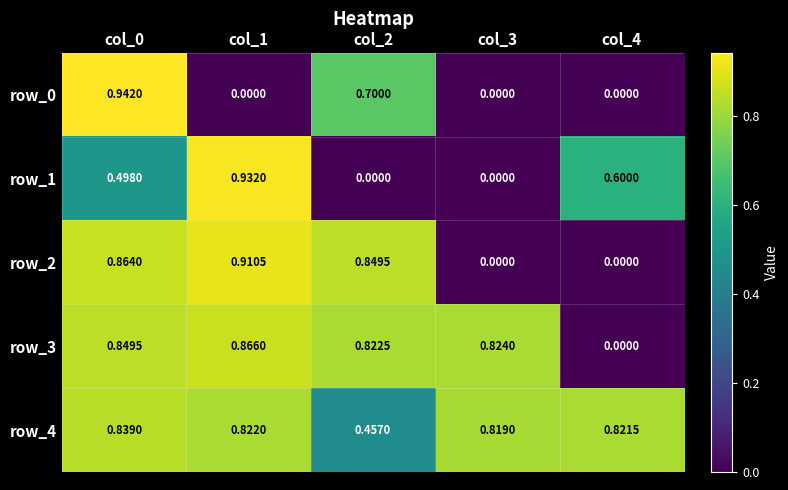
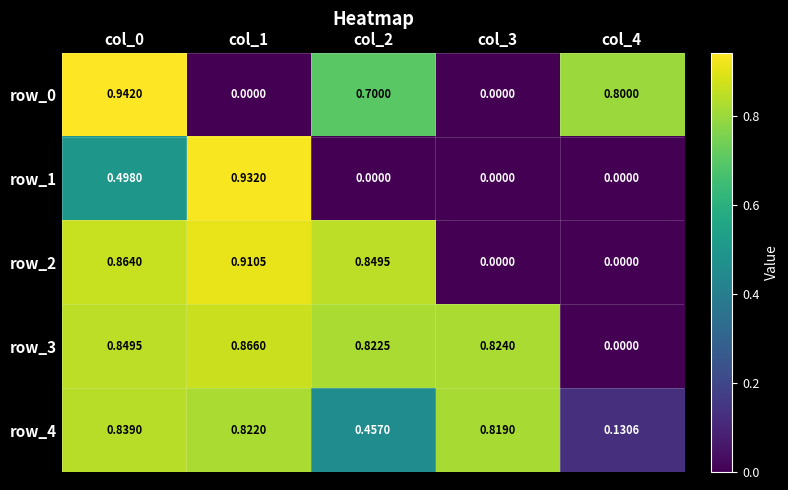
row_0, col_4: 0.0000 -> 0.8000
row_1, col_4: 0.6000 -> 0.0000
row_4, col_4: 0.8215 -> 0.1306
